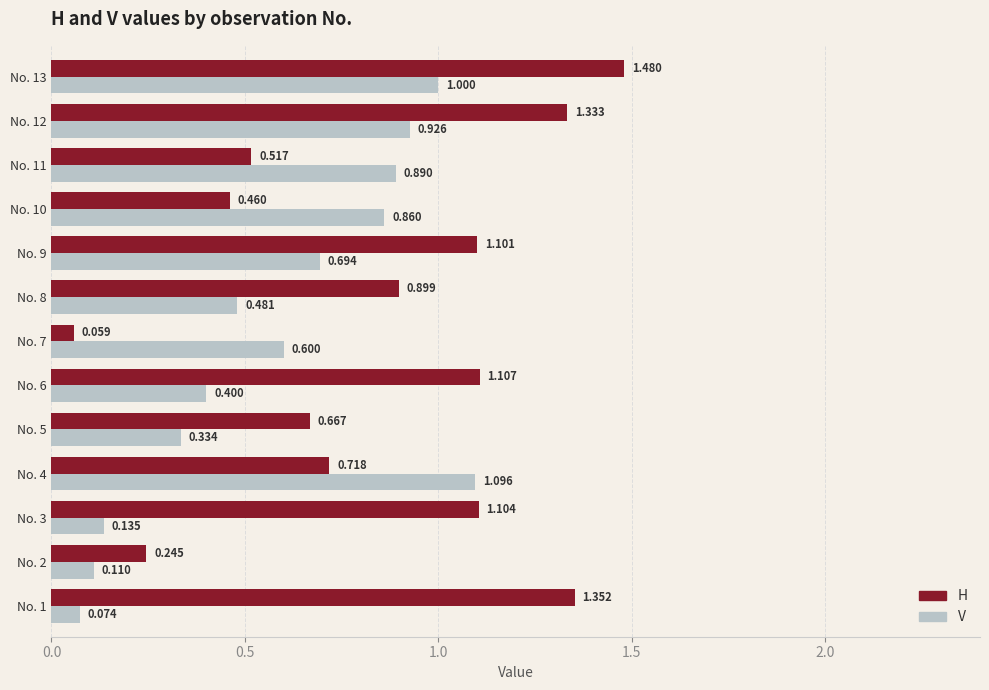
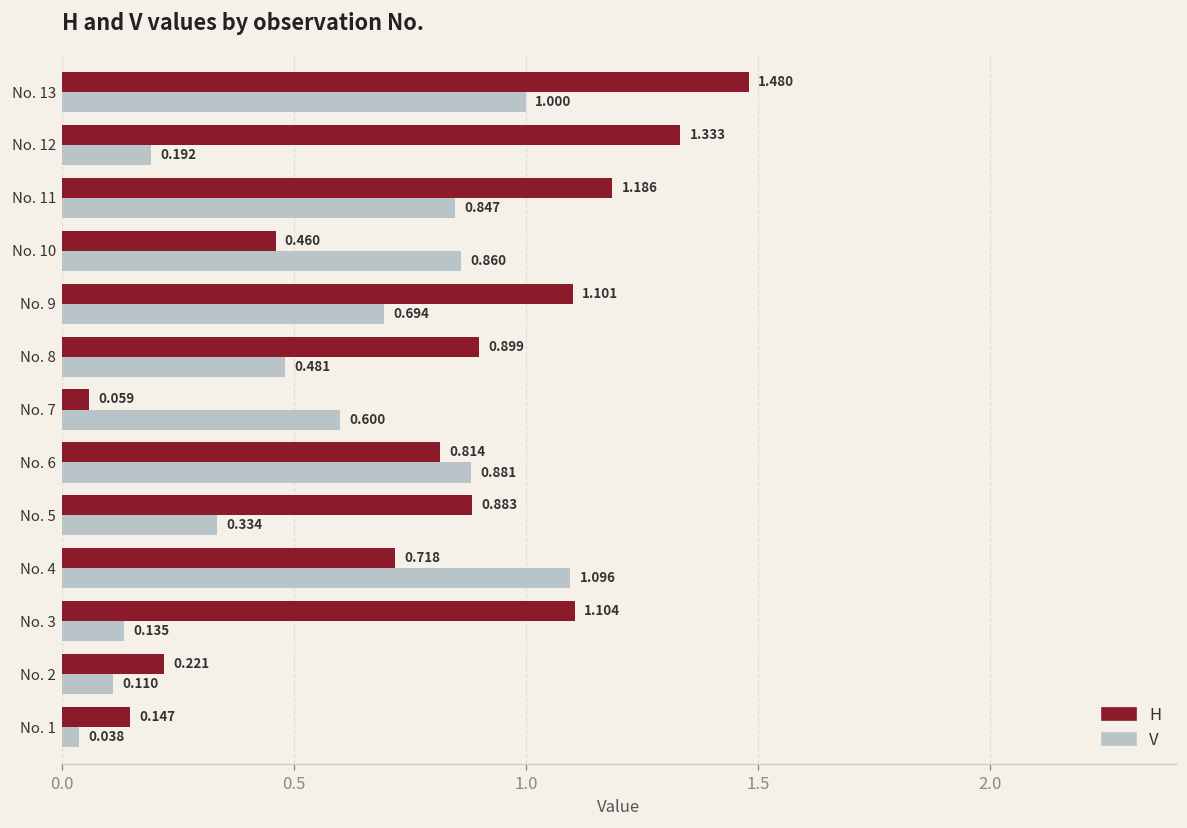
V, No. 12: 0.926 -> 0.192
H, No. 11: 0.517 -> 1.186
V, No. 11: 0.890 -> 0.847
H, No. 6: 1.107 -> 0.814
V, No. 6: 0.400 -> 0.881
H, No. 5: 0.667 -> 0.883
H, No. 2: 0.245 -> 0.221
H, No. 1: 1.352 -> 0.147
V, No. 1: 0.074 -> 0.038
